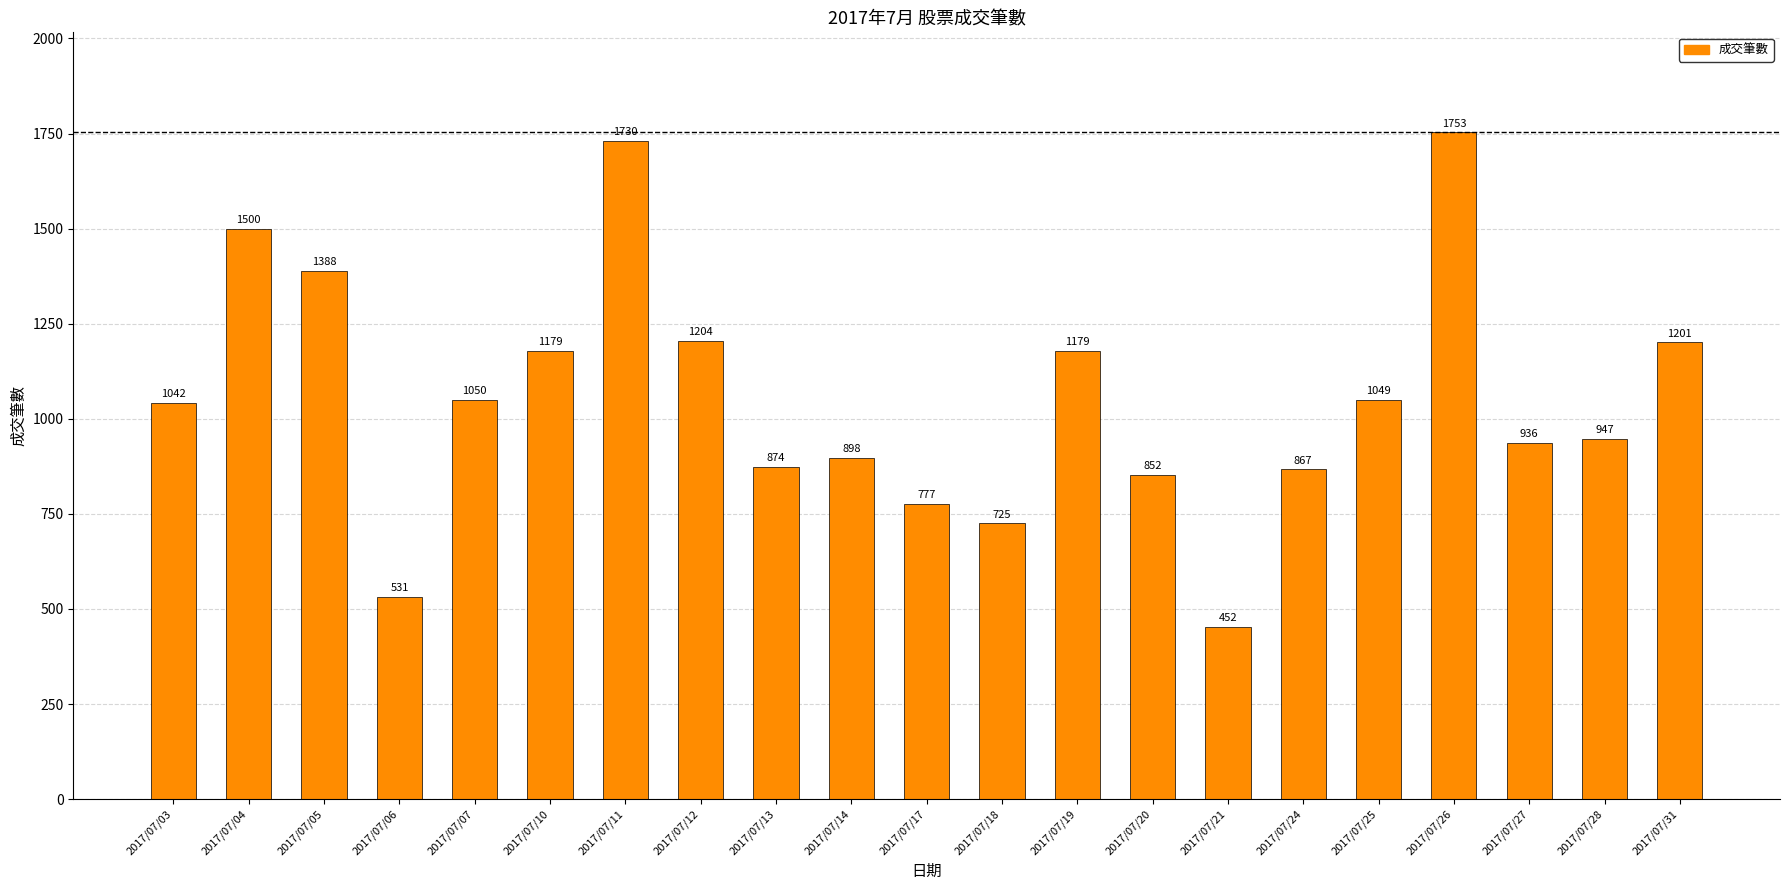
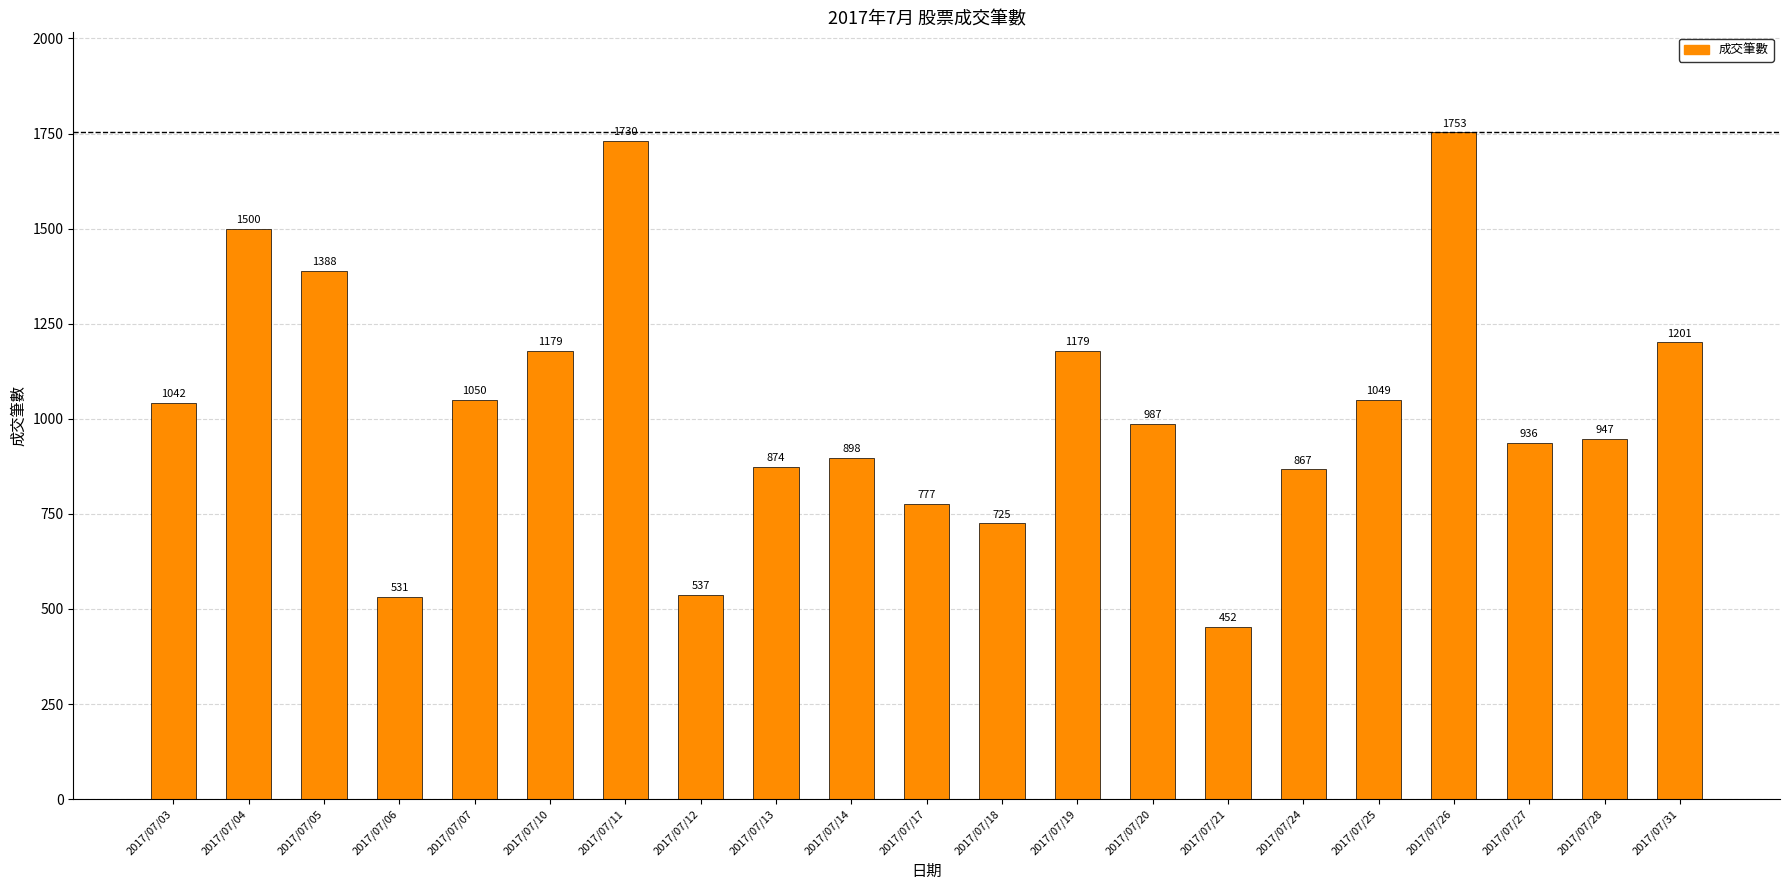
2017/07/12: 1204 -> 537
2017/07/20: 852 -> 987
